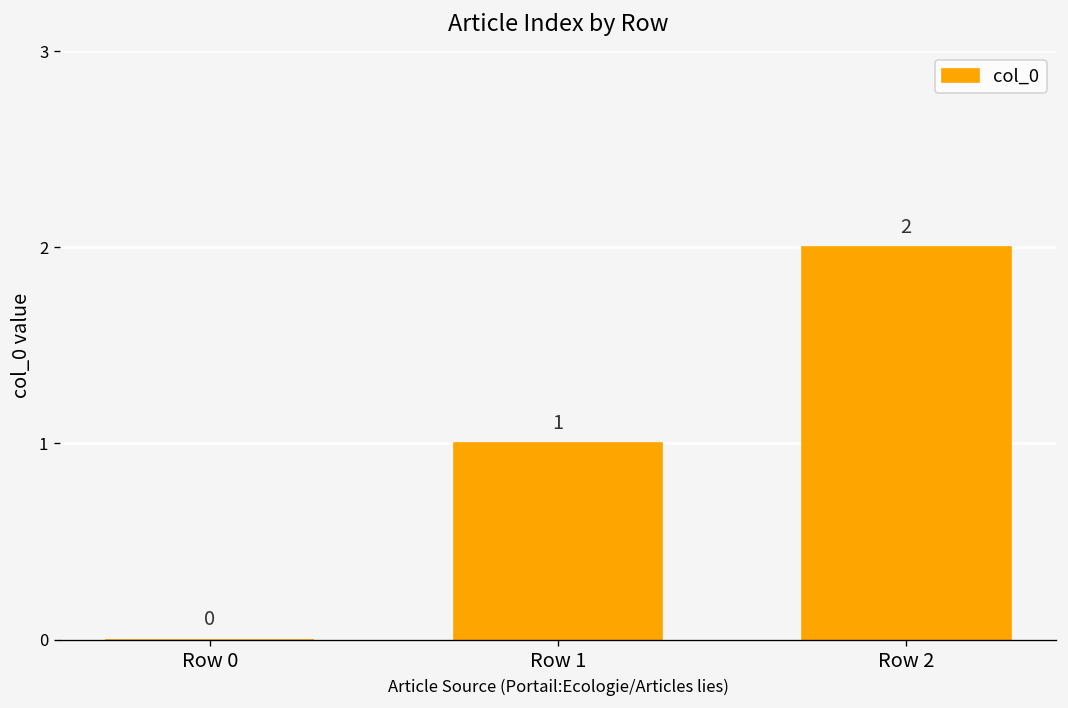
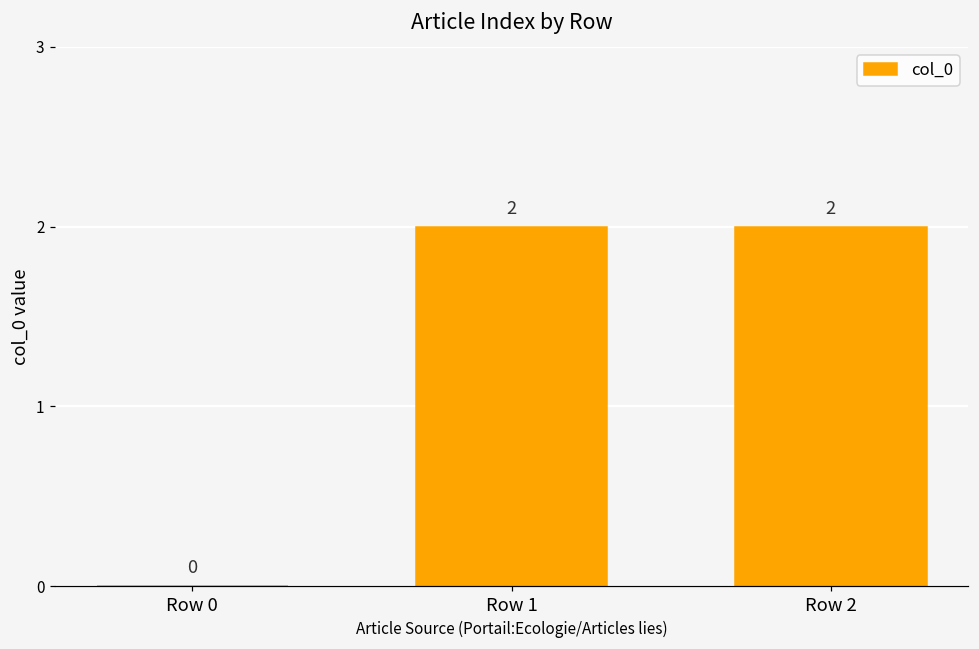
Row 1: 1 -> 2
